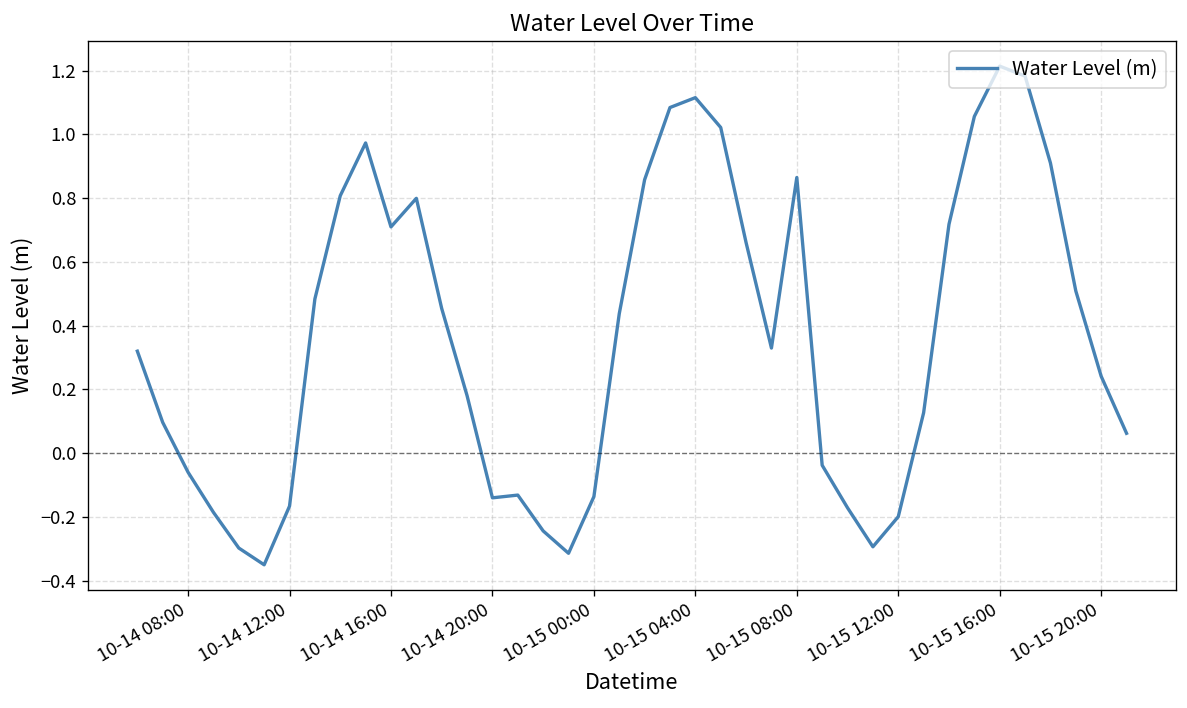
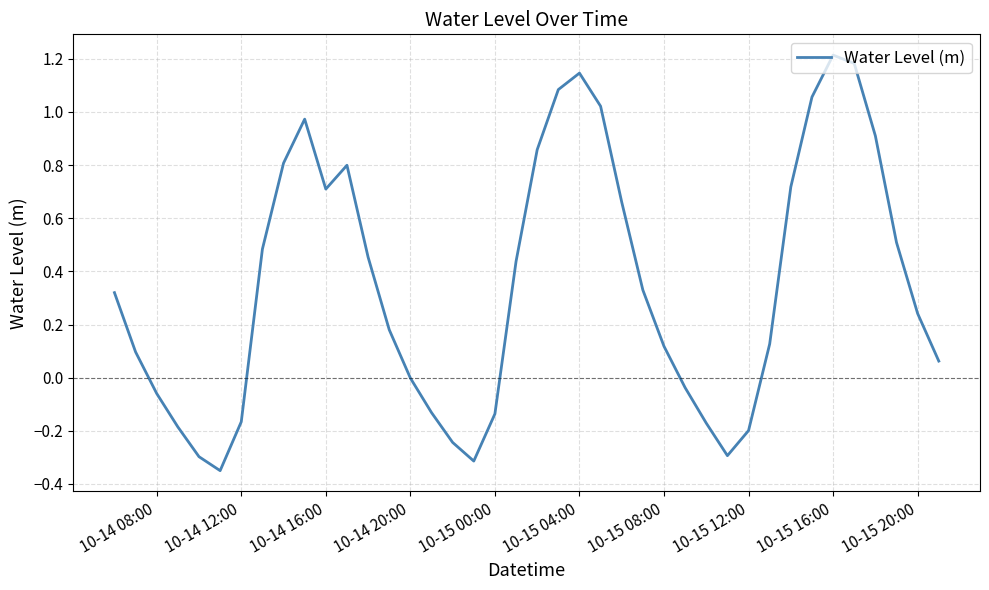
10-14 20:00: -0.14 -> 0.00
10-15 04:00: 1.11 -> 1.15
10-15 08:00: 0.86 -> 0.12
